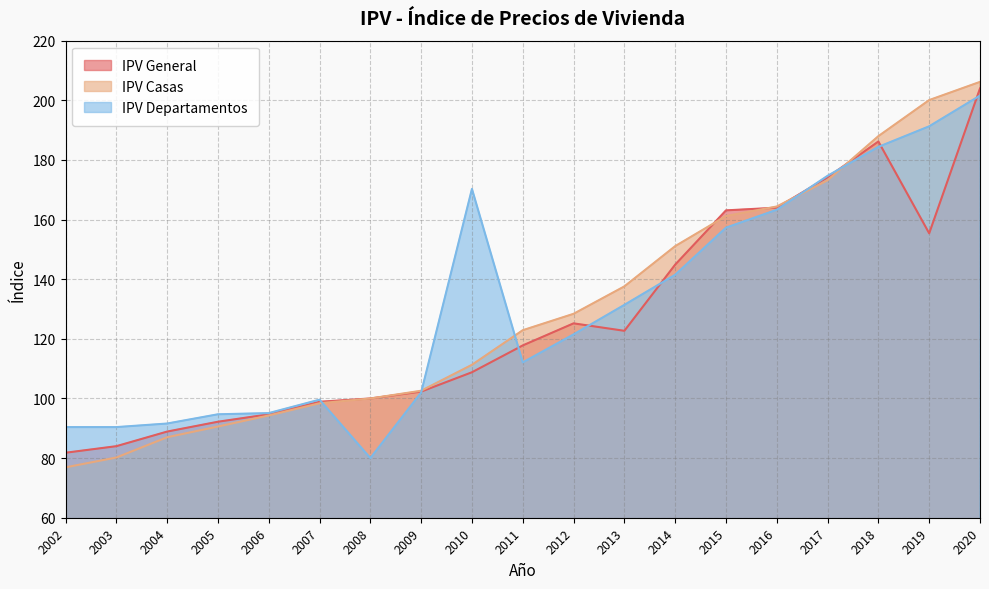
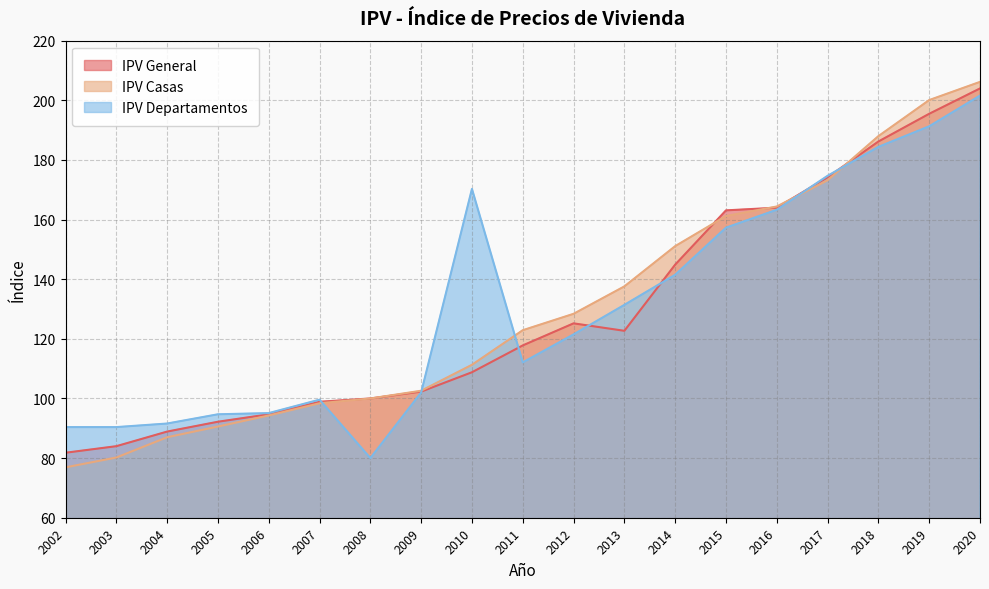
IPV General, 2019: 155 -> 196
